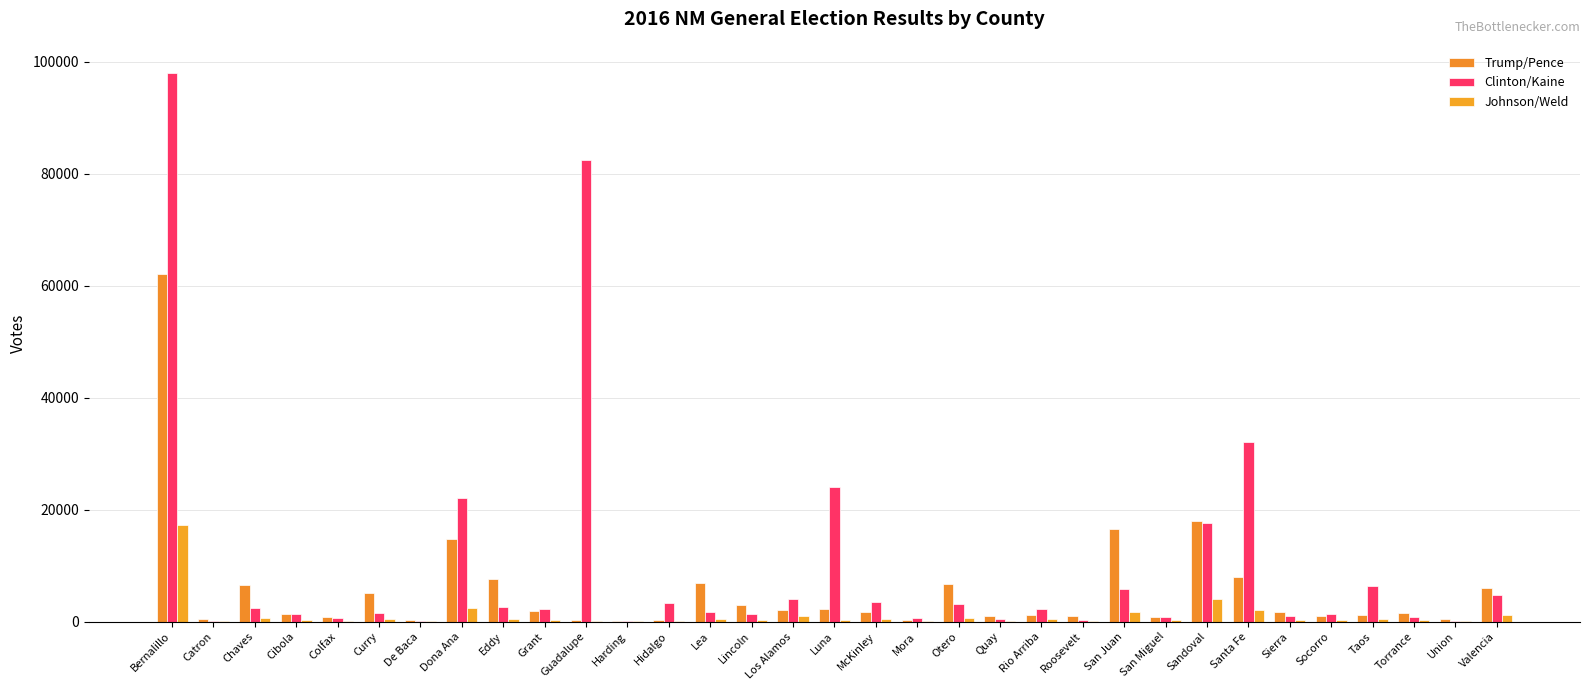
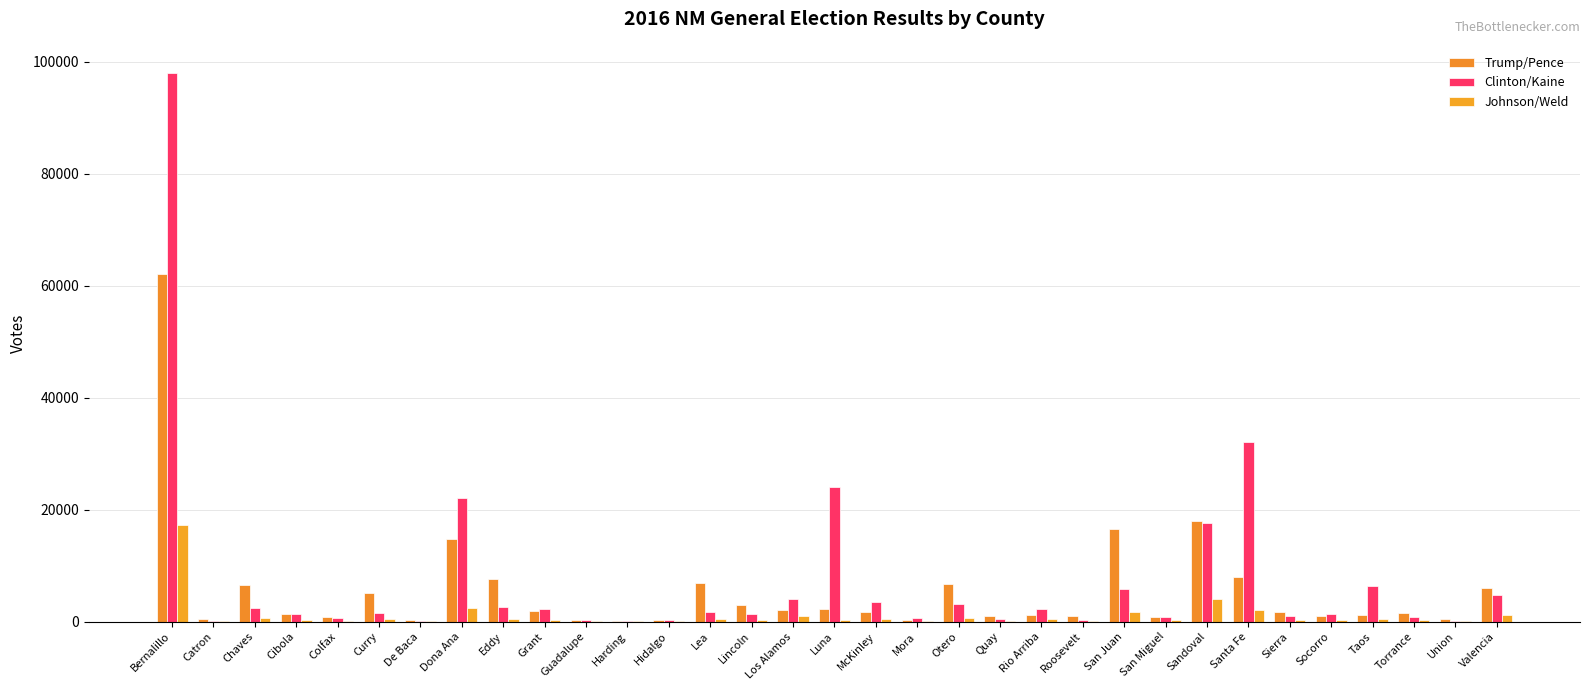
Clinton/Kaine, Guadalupe: 82000 -> 0
Clinton/Kaine, Hidalgo: 3000 -> 0
